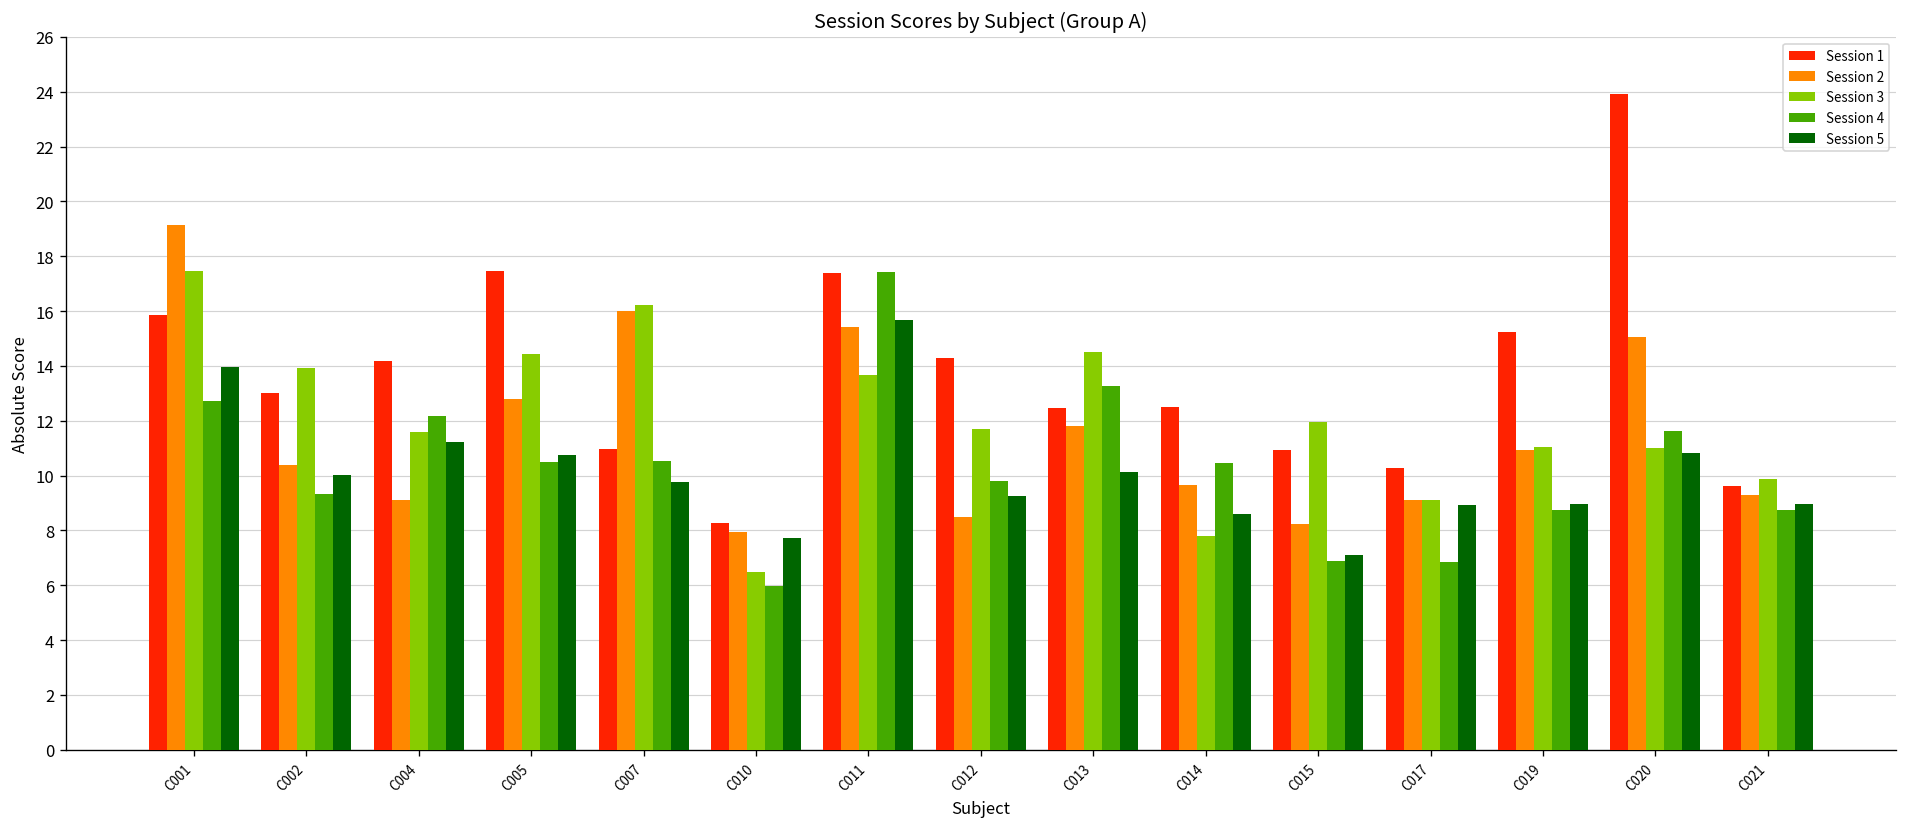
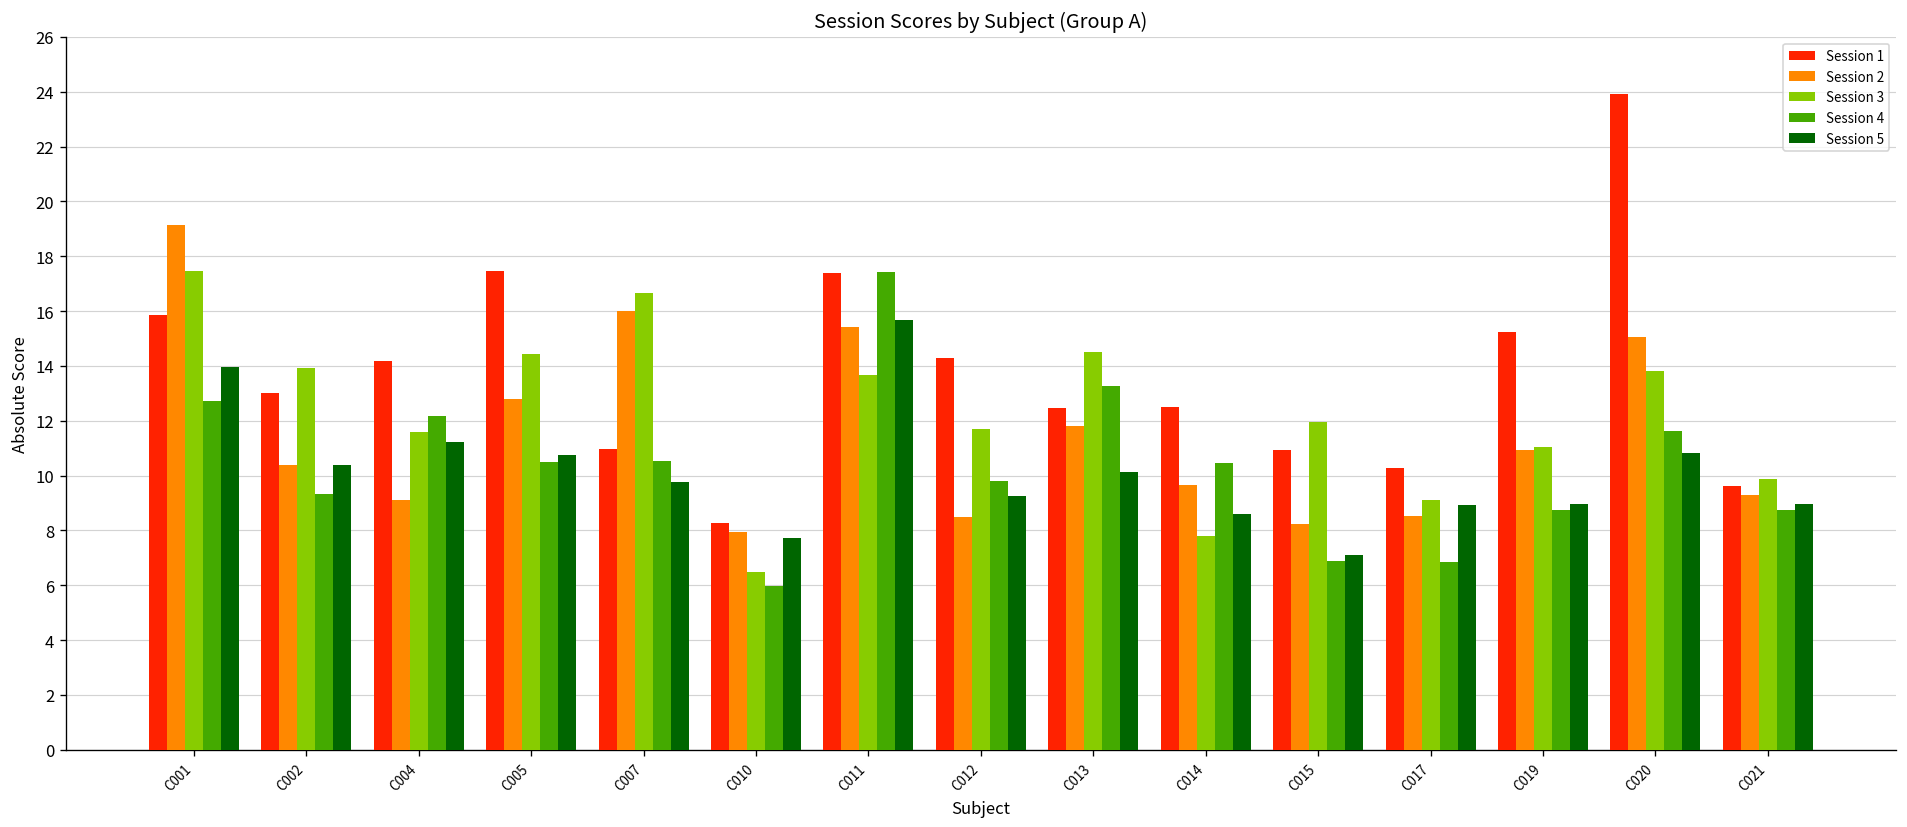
Session 5, C002: 10.0 -> 10.4
Session 3, C007: 16.2 -> 16.7
Session 2, C017: 9.1 -> 8.5
Session 3, C020: 11.0 -> 13.8
